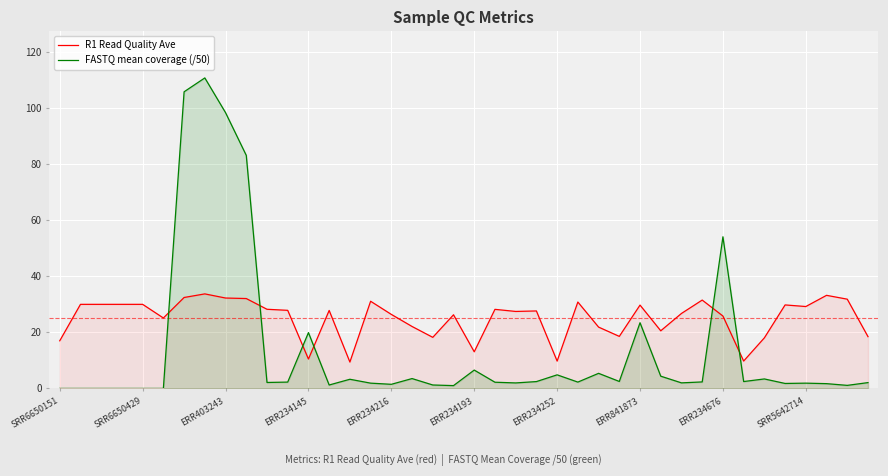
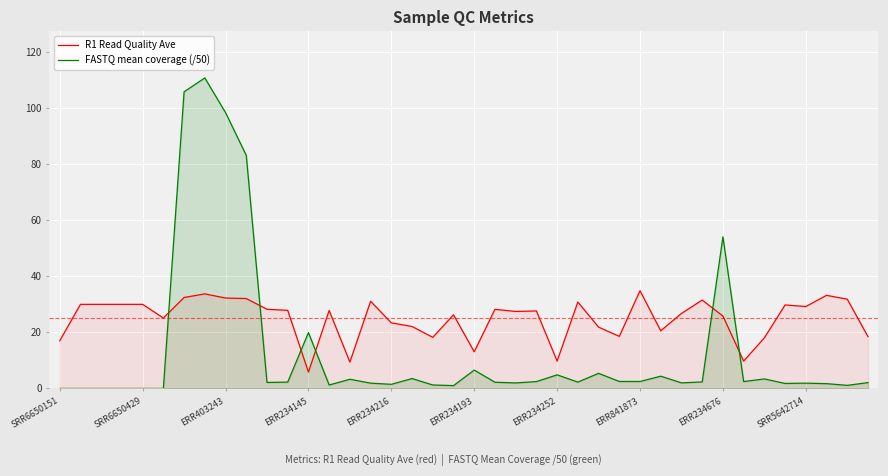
R1 Read Quality Ave, ERR234145: 10 -> 6
R1 Read Quality Ave, ERR234216: 26 -> 23
R1 Read Quality Ave, ERR841873: 30 -> 35
FASTQ mean coverage (/50), ERR841873: 23 -> 2
